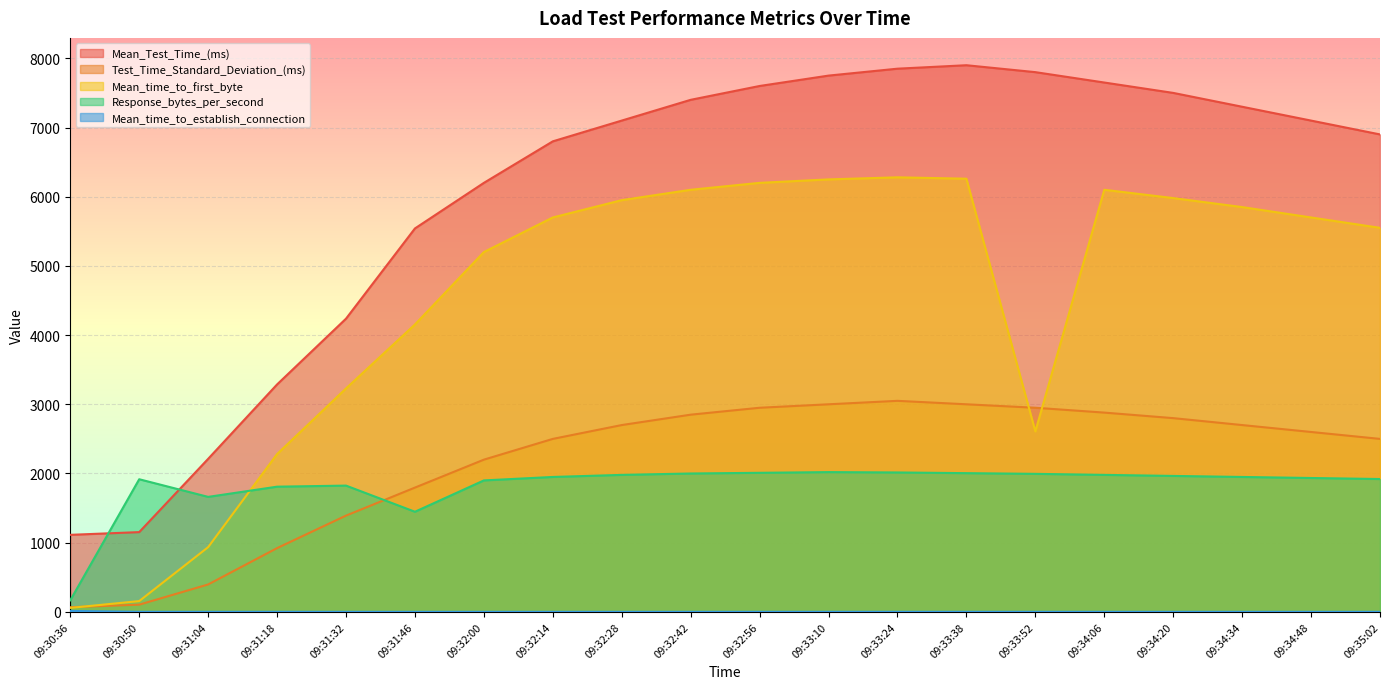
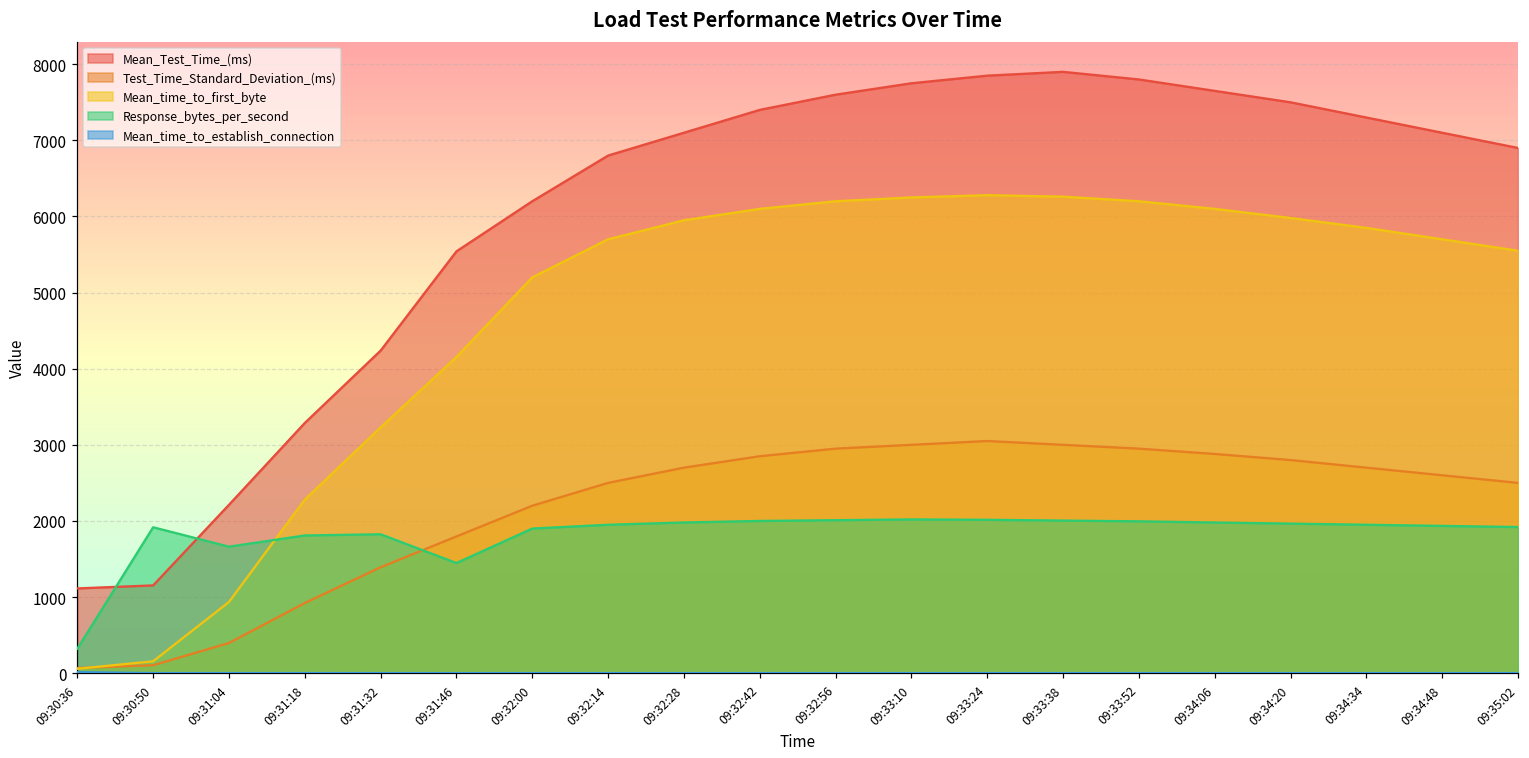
Response_bytes_per_second, 09:30:36: 200 -> 300
Mean_time_to_first_byte, 09:33:52: 2600 -> 6200
